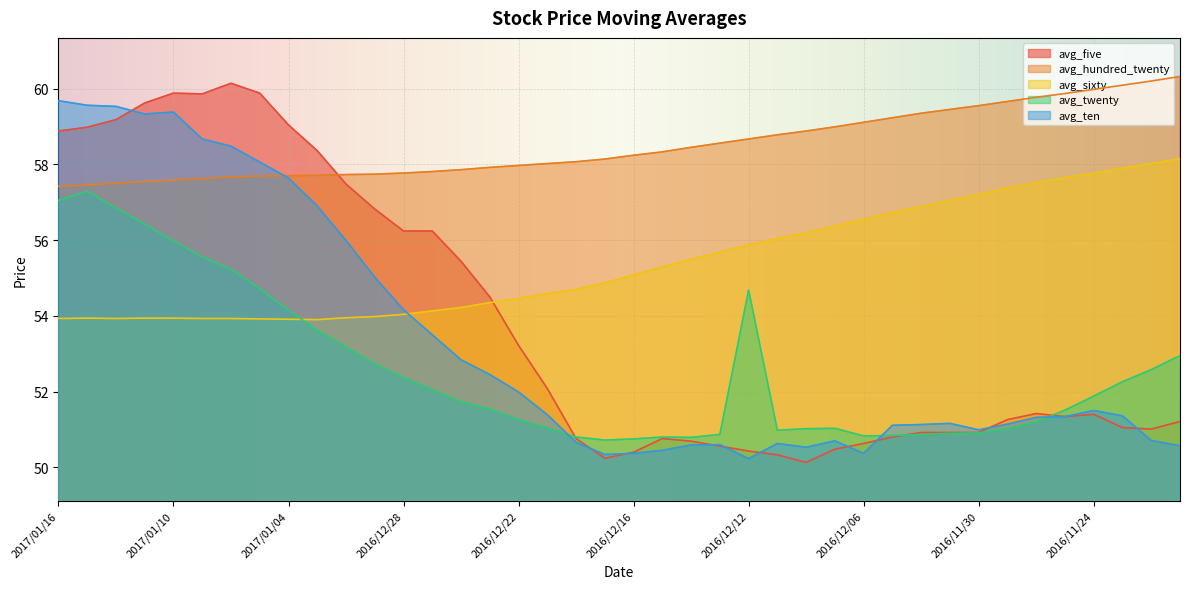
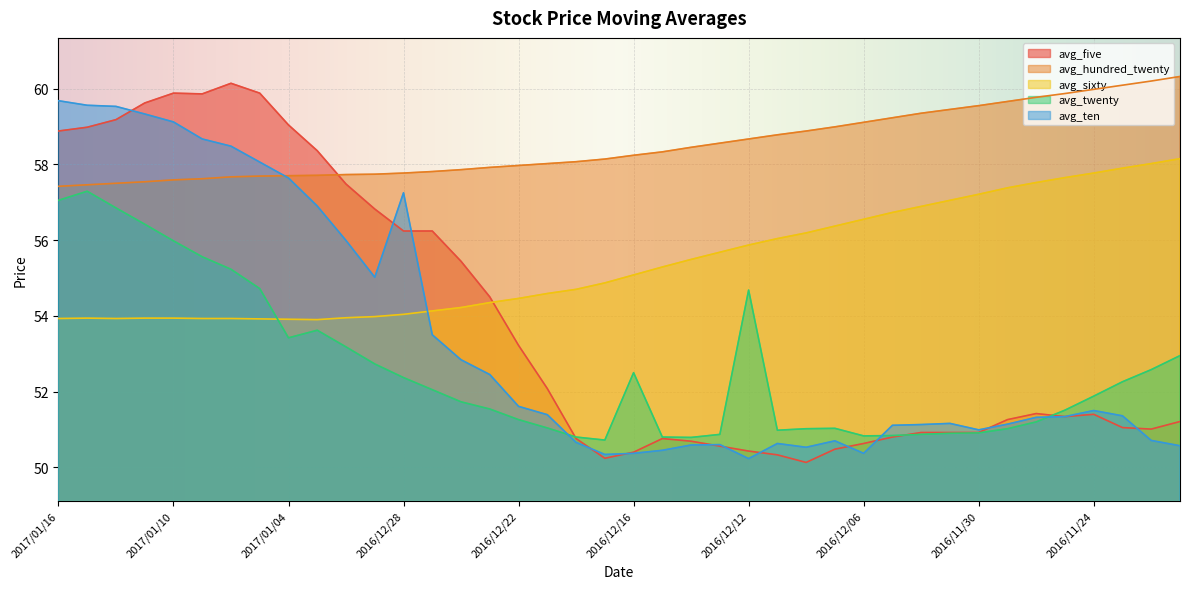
avg_ten, 2017/01/10: 59.4 -> 59.1
avg_twenty, 2017/01/04: 54.2 -> 53.4
avg_ten, 2016/12/28: 54.2 -> 57.3
avg_ten, 2016/12/22: 52.0 -> 51.6
avg_twenty, 2016/12/16: 50.8 -> 52.5
